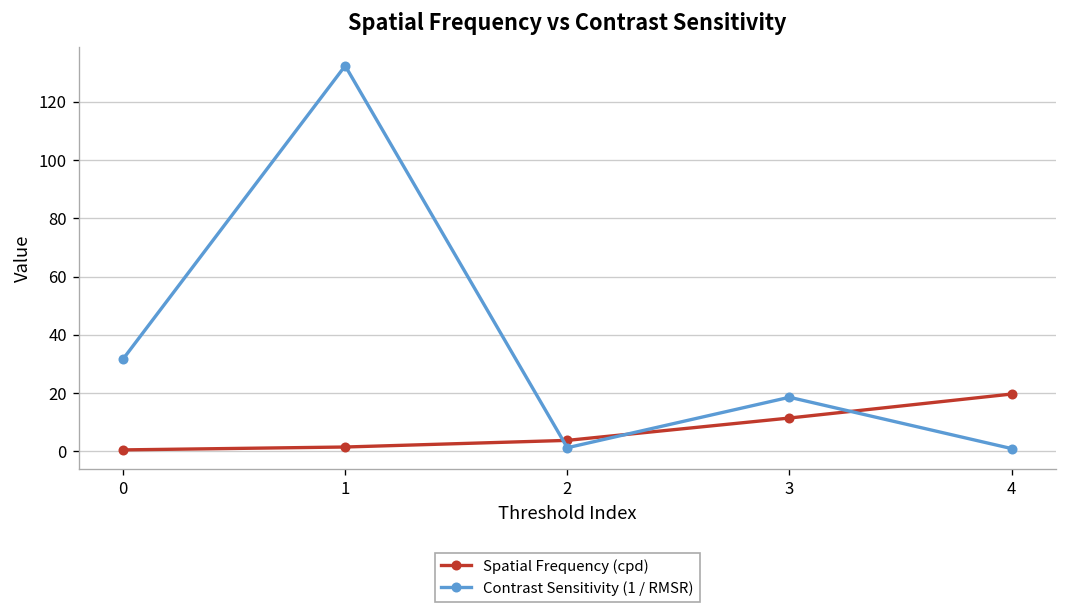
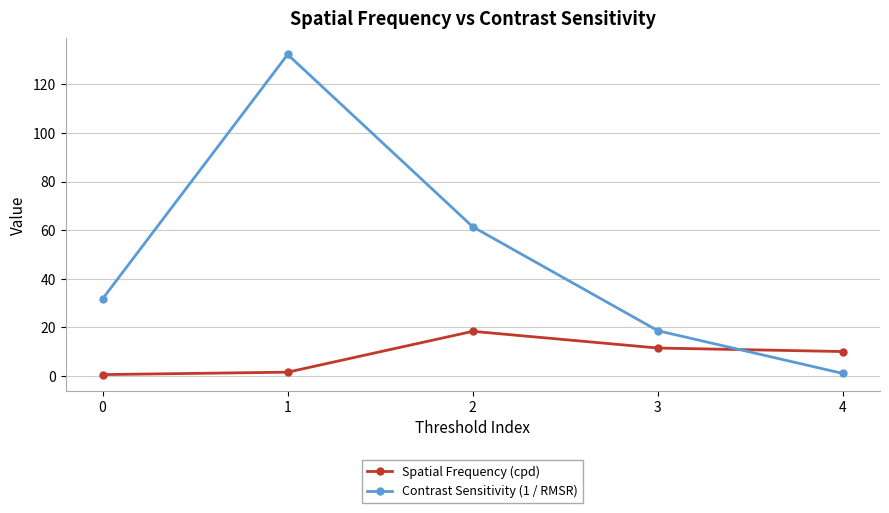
Spatial Frequency (cpd), 2: 4 -> 18
Contrast Sensitivity (1 / RMSR), 2: 1 -> 61
Spatial Frequency (cpd), 4: 20 -> 10
